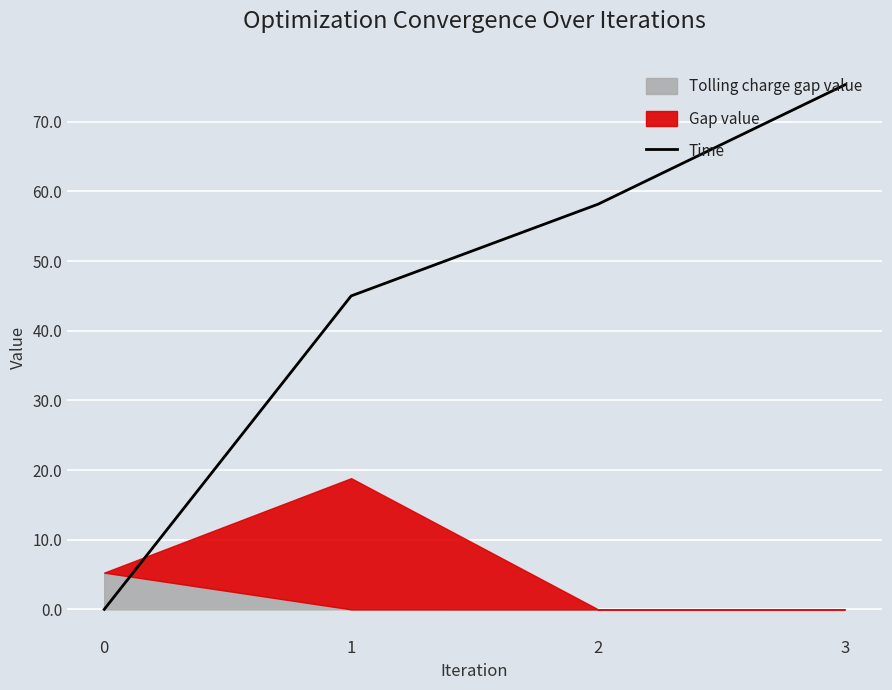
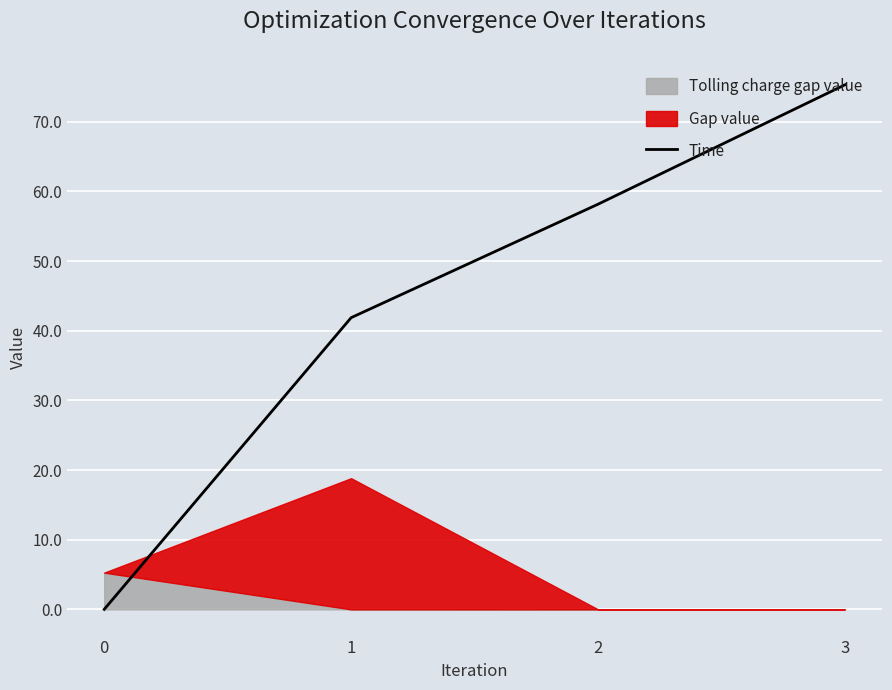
Time, 1: 45 -> 42
